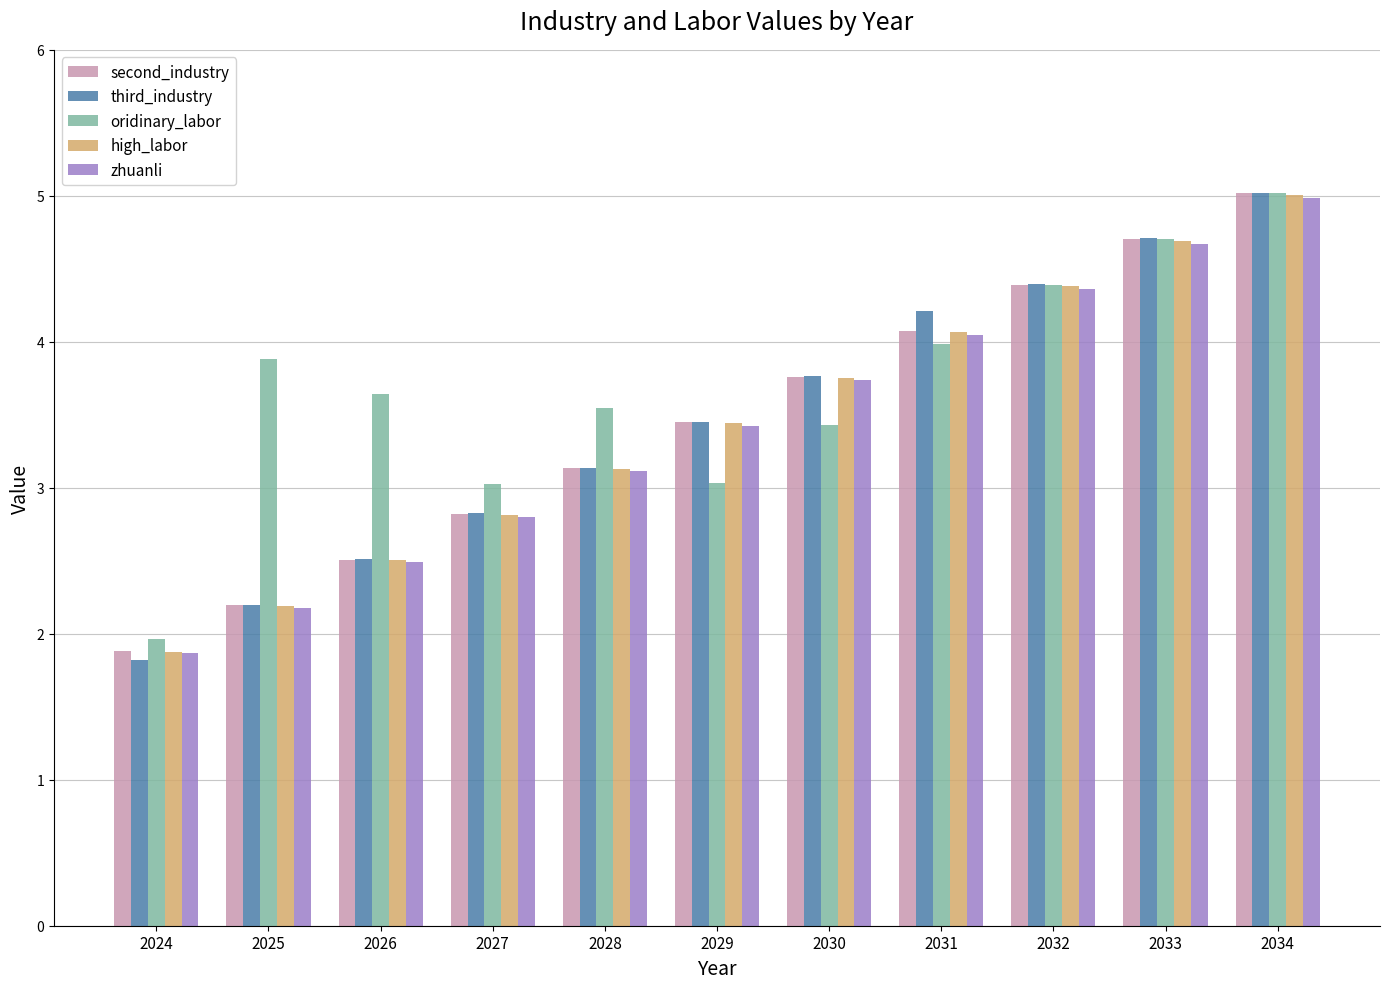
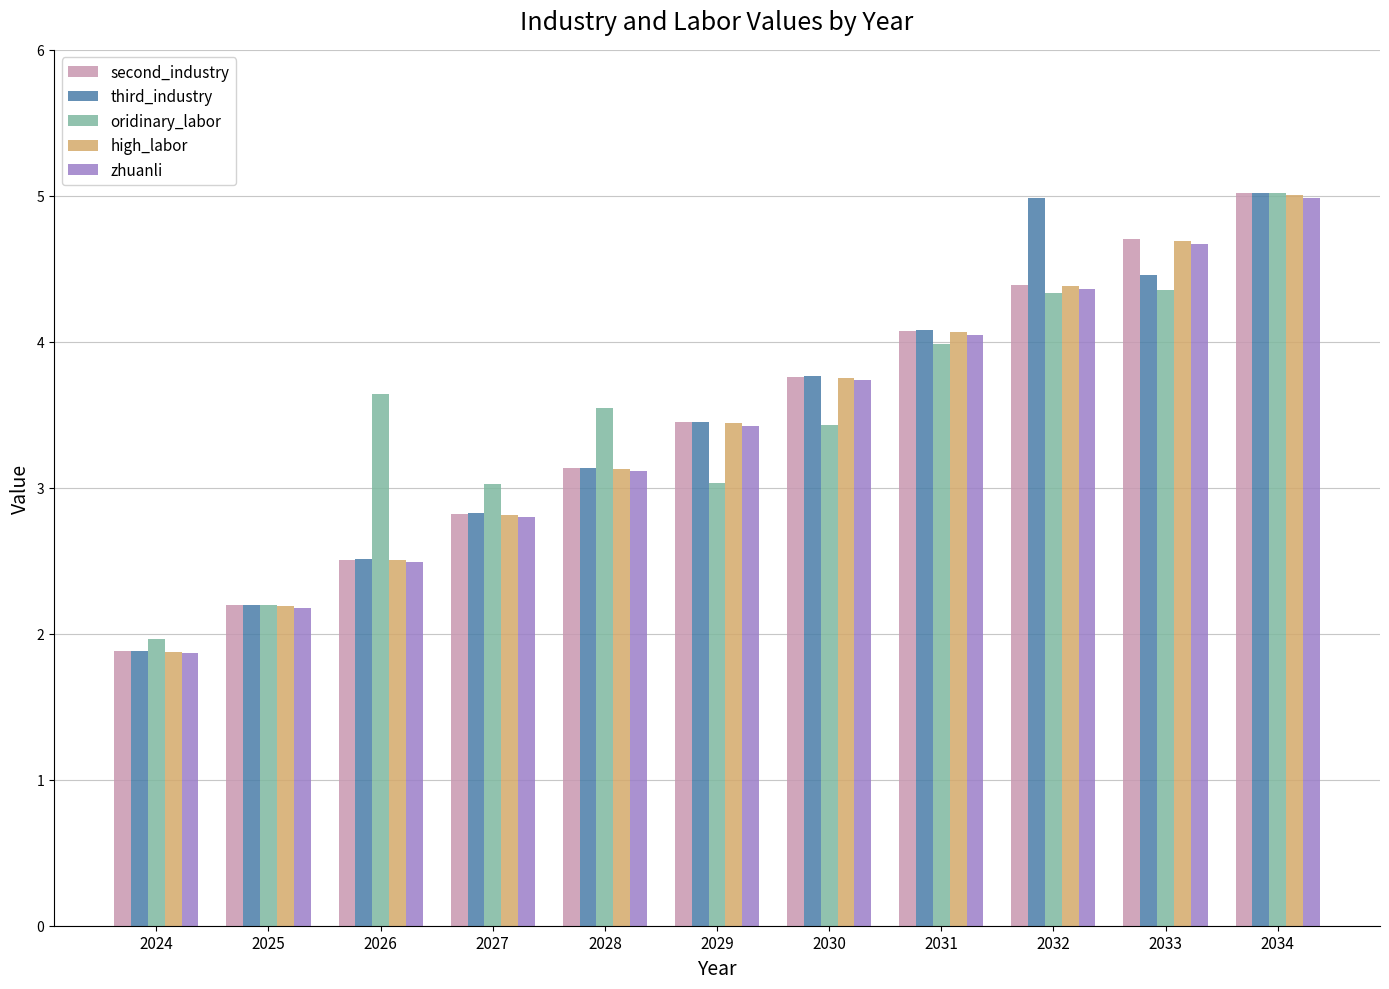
third_industry, 2024: 1.82 -> 1.88
oridinary_labor, 2025: 3.88 -> 2.20
third_industry, 2031: 4.21 -> 4.08
third_industry, 2032: 4.39 -> 4.98
oridinary_labor, 2032: 4.39 -> 4.33
third_industry, 2033: 4.71 -> 4.45
oridinary_labor, 2033: 4.71 -> 4.35
